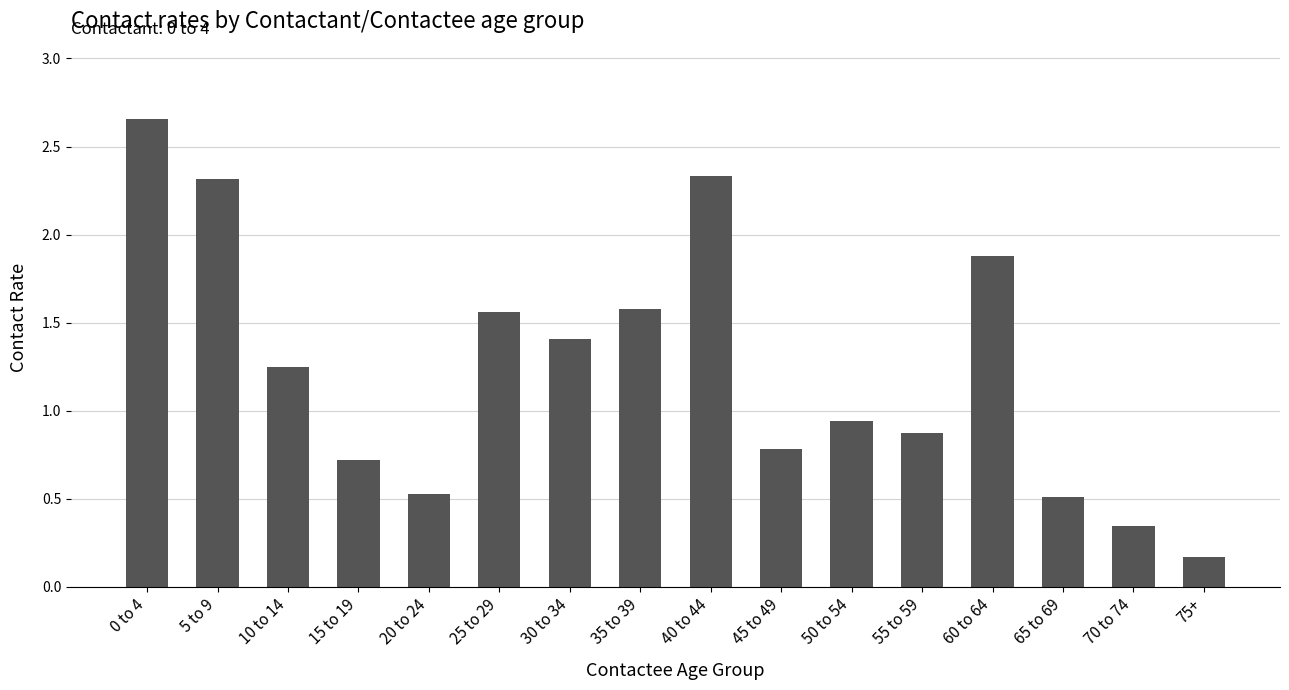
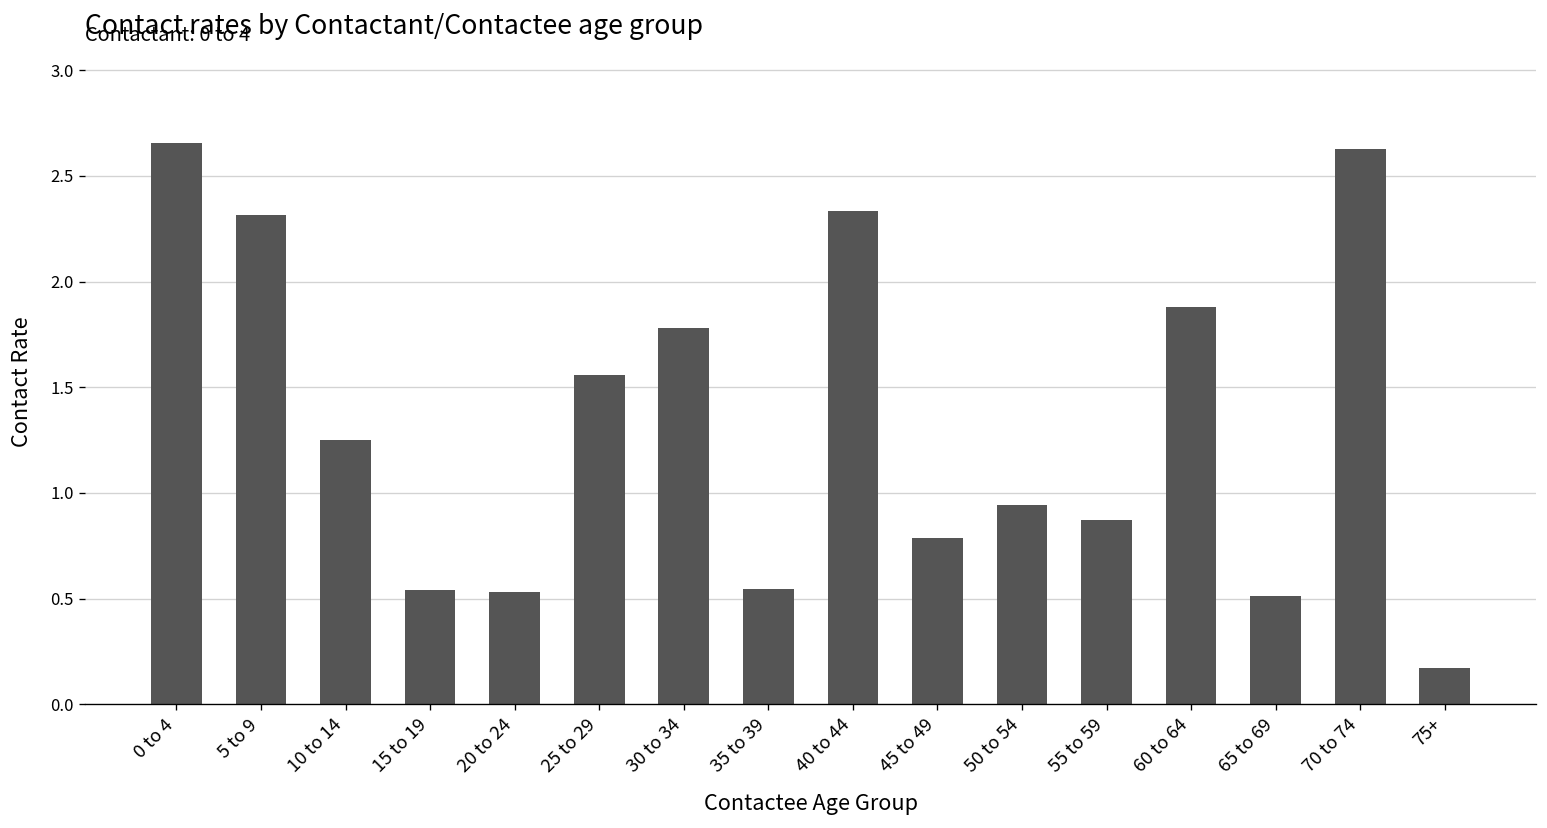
15 to 19: 0.72 -> 0.54
30 to 34: 1.41 -> 1.78
35 to 39: 1.58 -> 0.55
70 to 74: 0.35 -> 2.63
